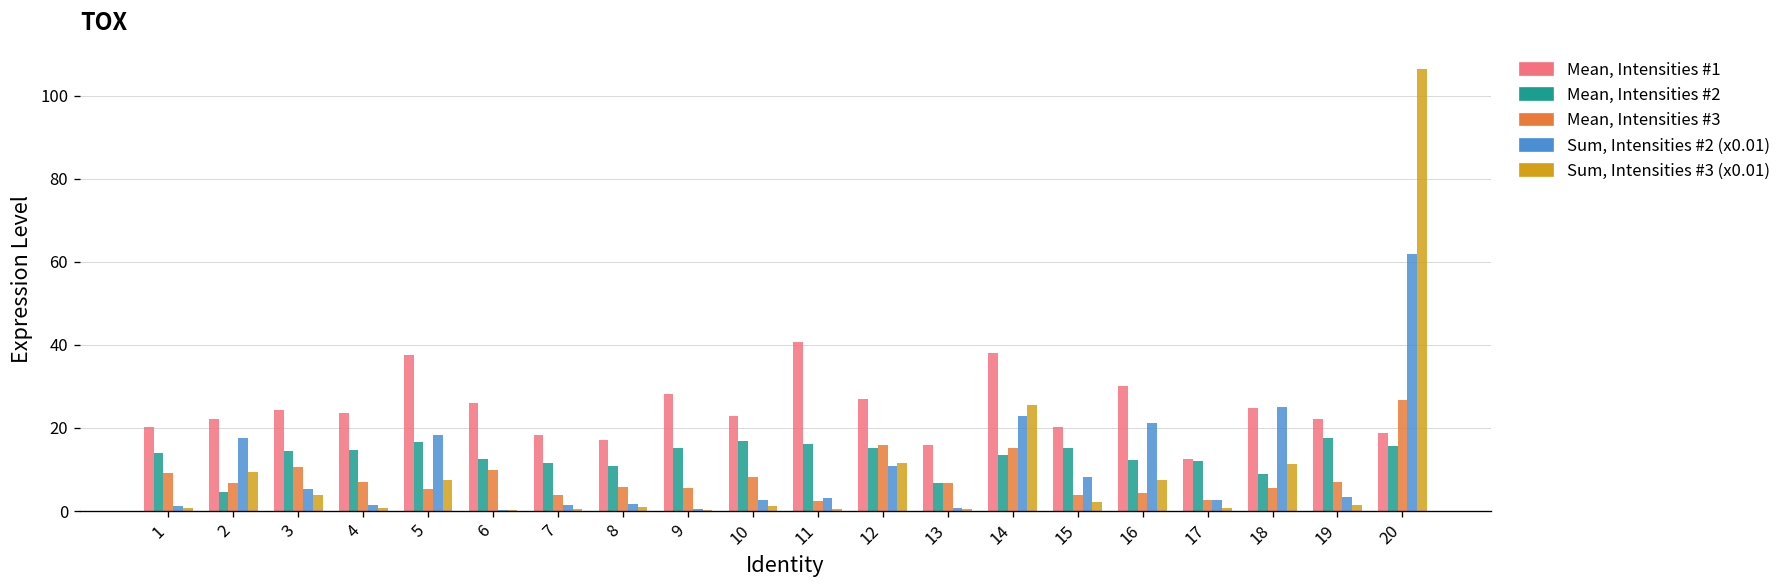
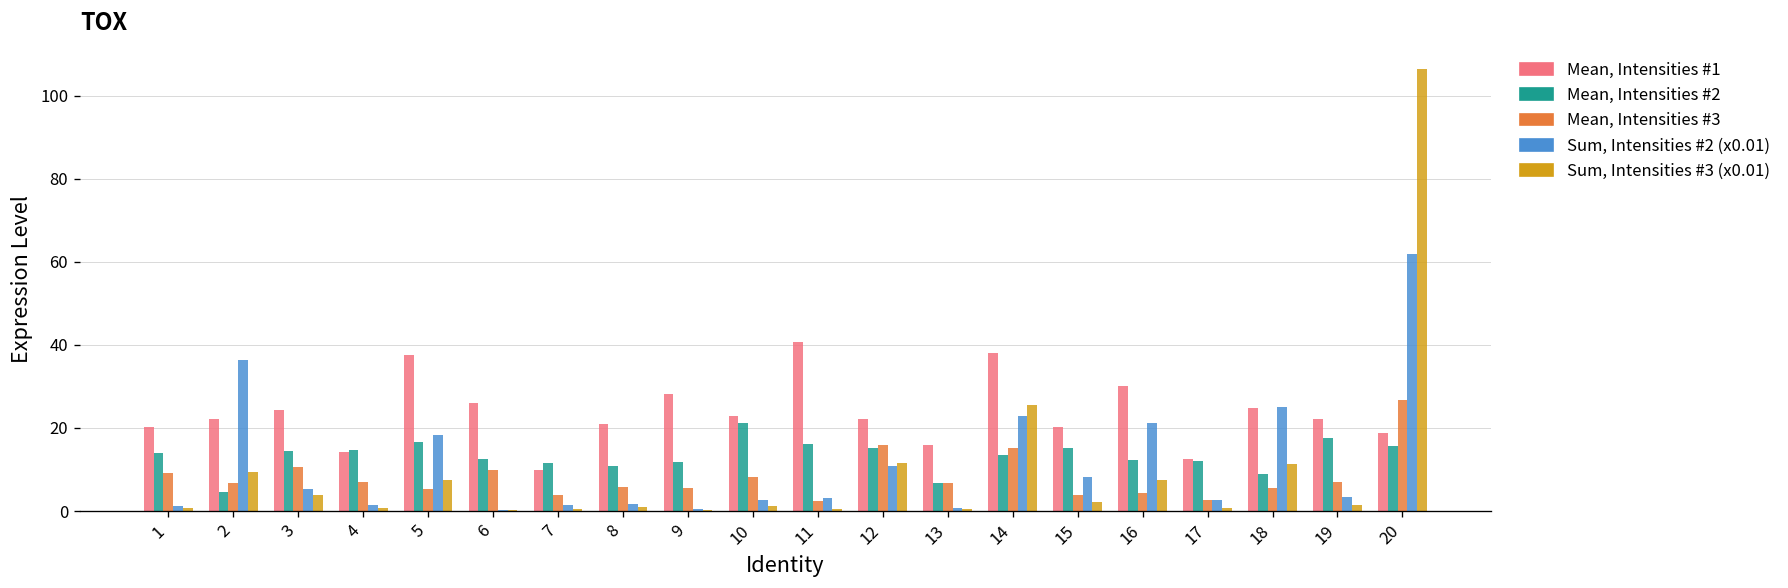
Sum, Intensities #2 (x0.01), 2: 18 -> 36
Mean, Intensities #1, 4: 24 -> 14
Mean, Intensities #1, 7: 18 -> 10
Mean, Intensities #1, 8: 17 -> 21
Mean, Intensities #2, 9: 15 -> 12
Mean, Intensities #2, 10: 17 -> 21
Mean, Intensities #1, 12: 27 -> 22
